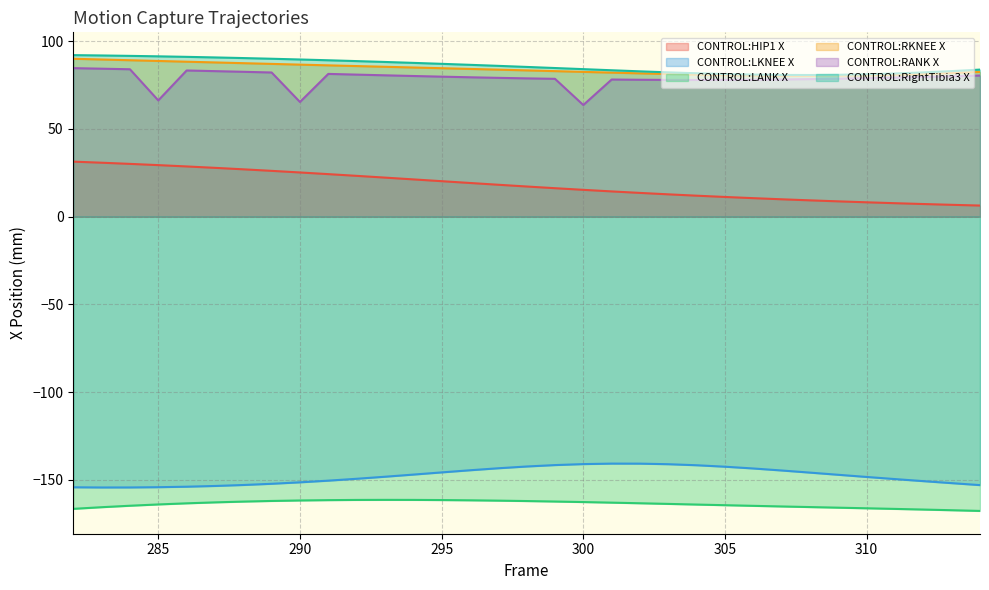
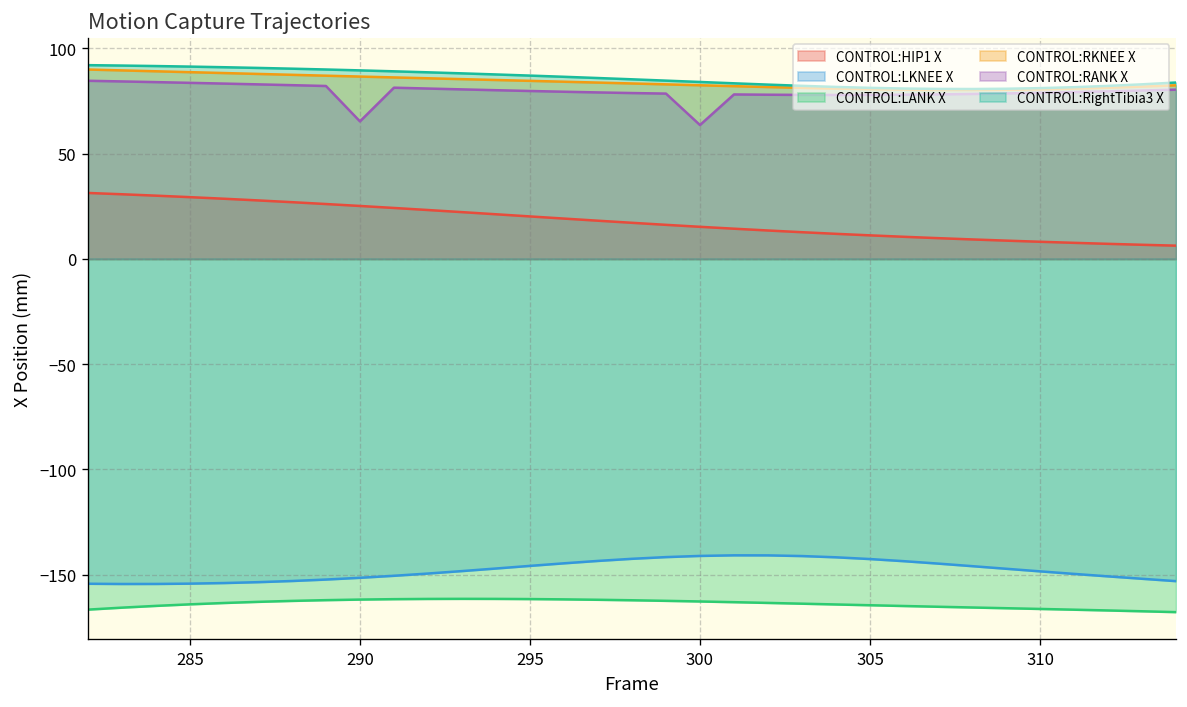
CONTROL:RANK X, 285: 66 -> 84
